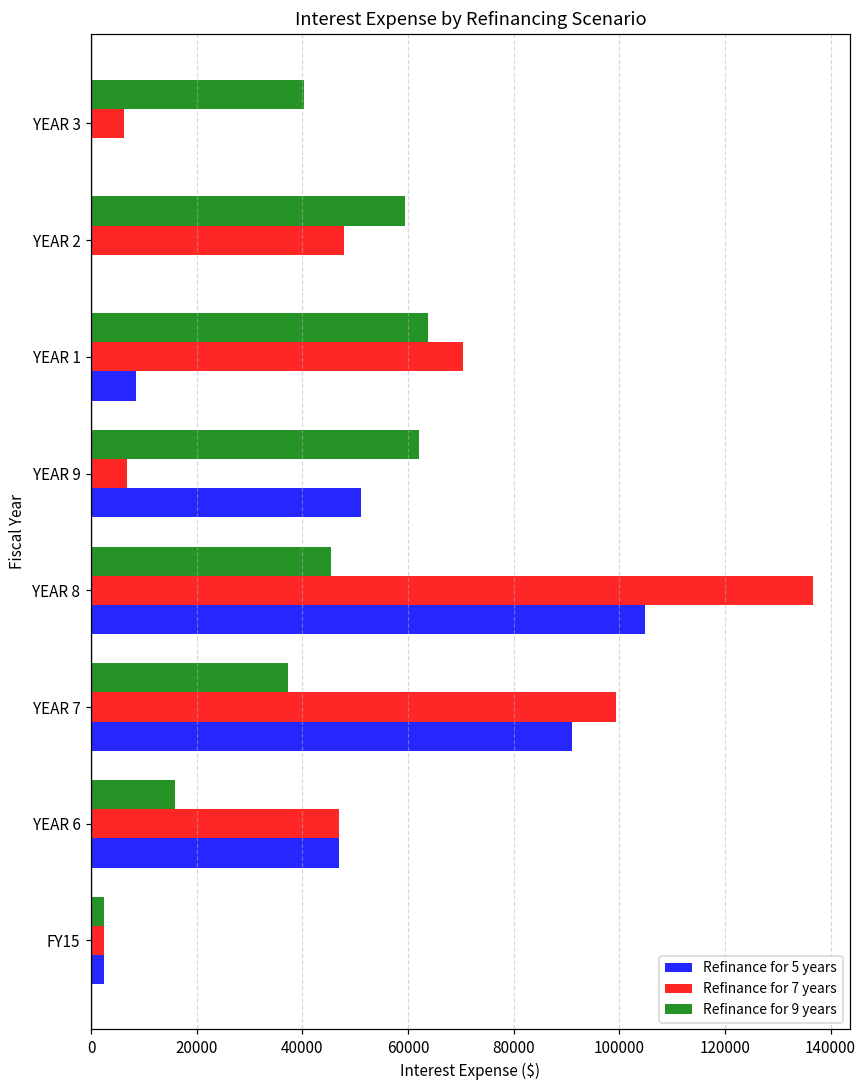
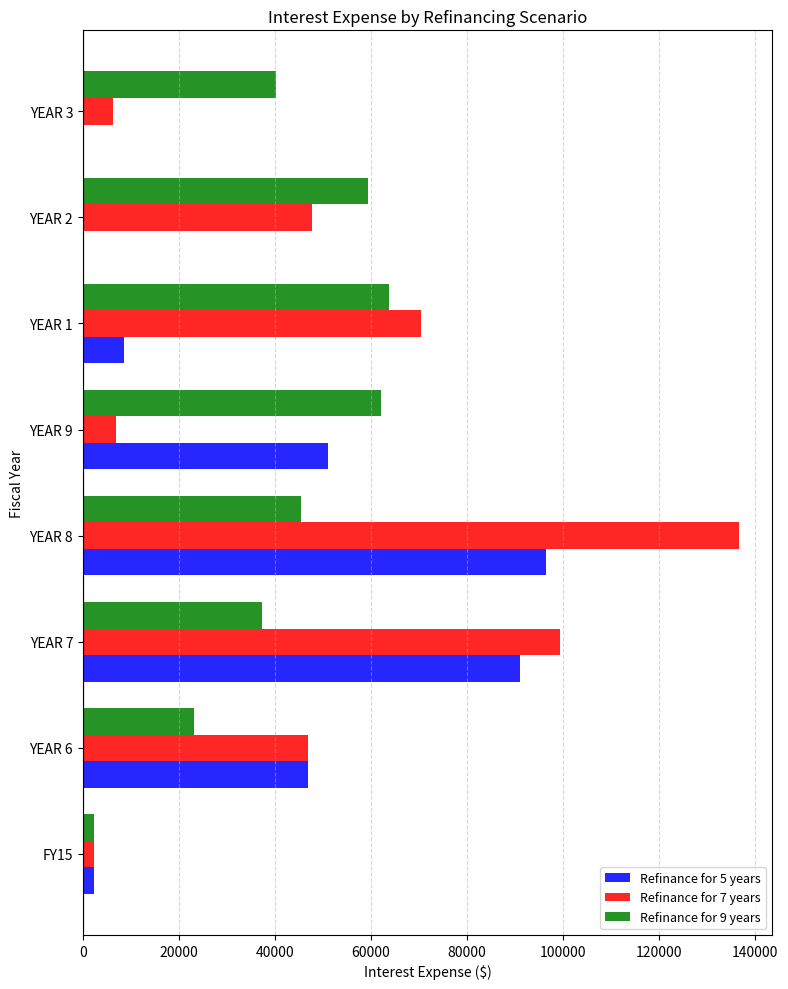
Refinance for 5 years, YEAR 8: 105000 -> 96000
Refinance for 9 years, YEAR 6: 16000 -> 23000
